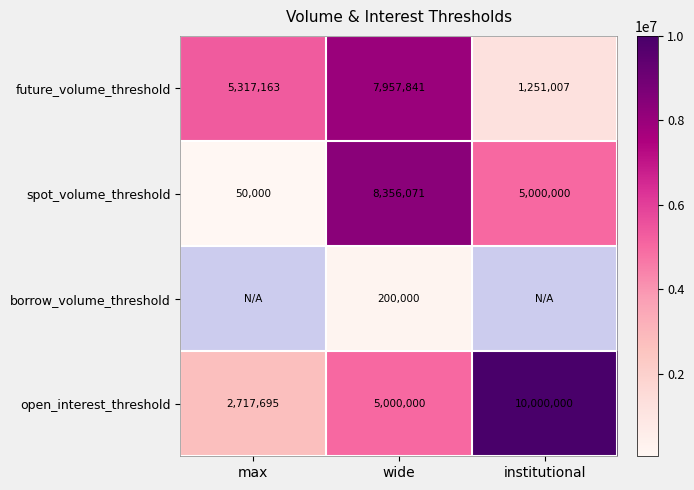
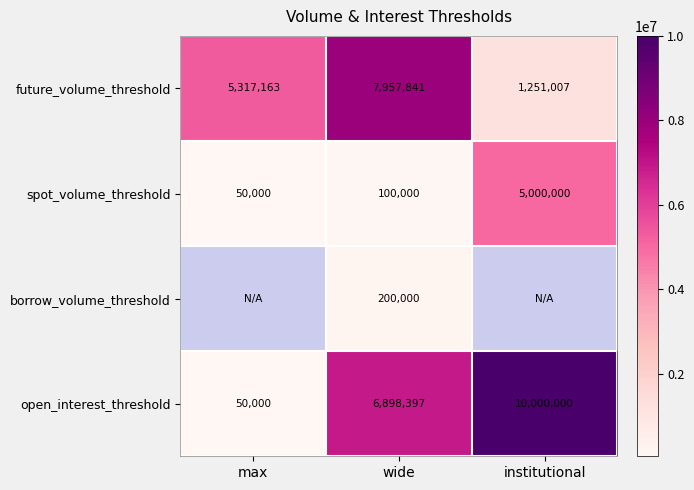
spot_volume_threshold, wide: 8,356,071 -> 100,000
open_interest_threshold, max: 2,717,695 -> 50,000
open_interest_threshold, wide: 5,000,000 -> 6,898,397
